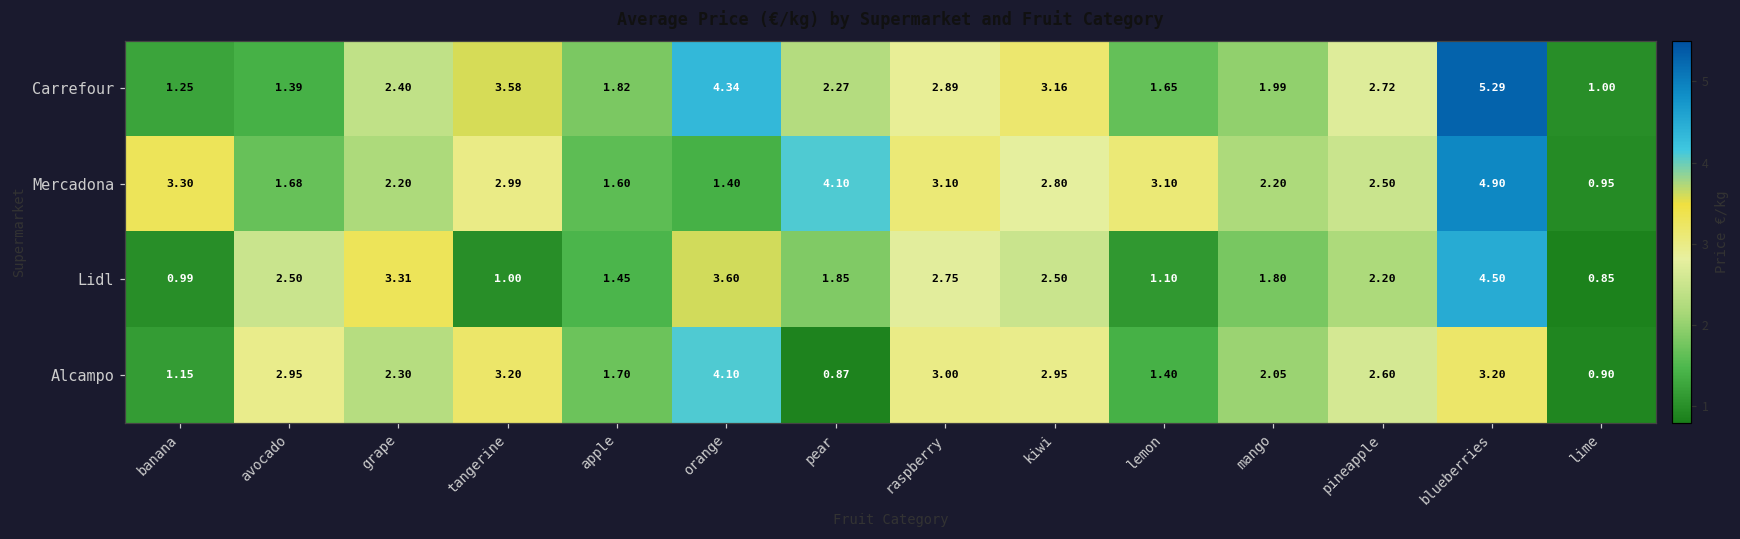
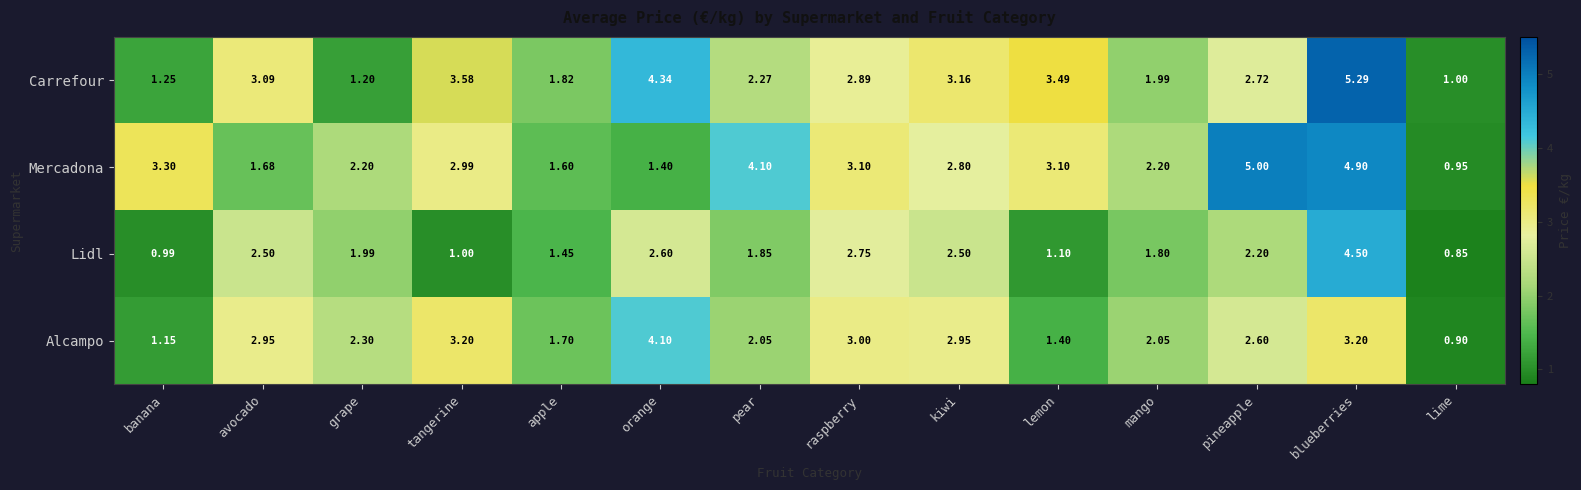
Carrefour, avocado: 1.39 -> 3.09
Carrefour, grape: 2.40 -> 1.20
Carrefour, lemon: 1.65 -> 3.49
Mercadona, pineapple: 2.50 -> 5.00
Lidl, grape: 3.31 -> 1.99
Lidl, orange: 3.60 -> 2.60
Alcampo, pear: 0.87 -> 2.05
